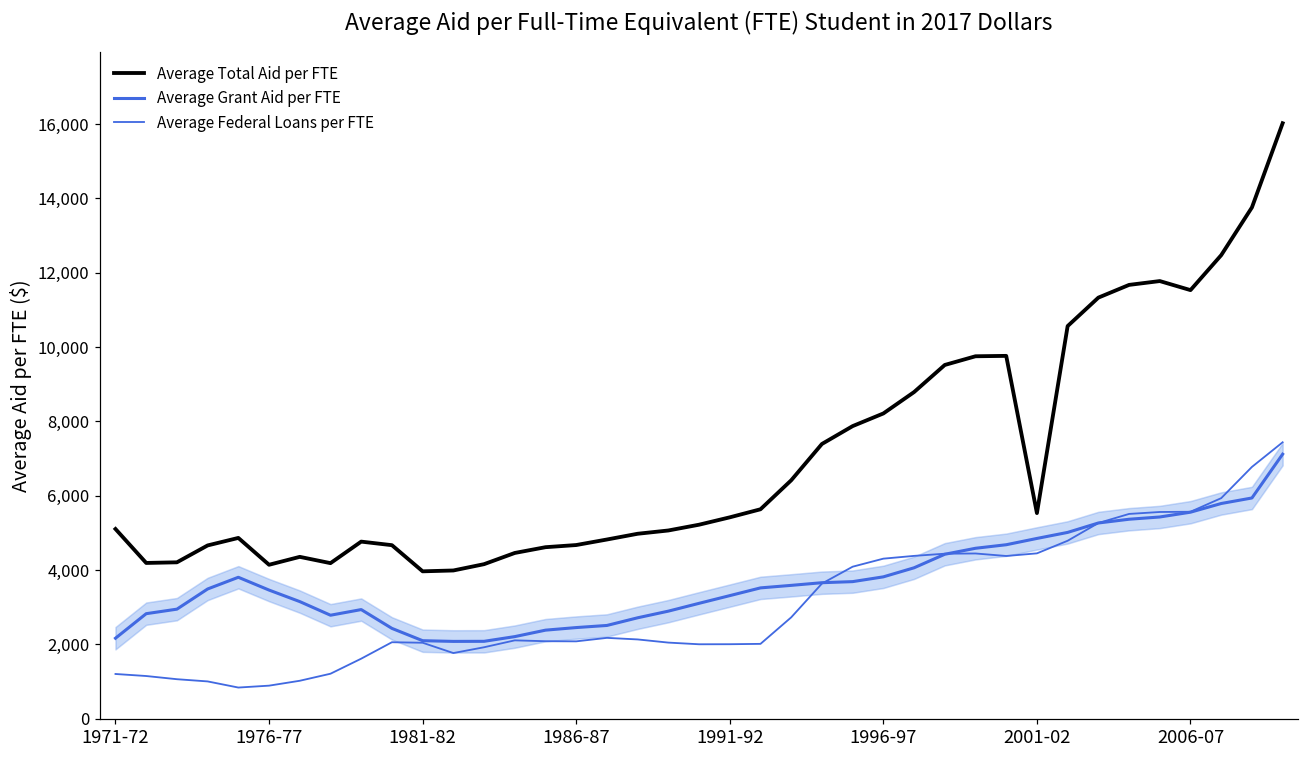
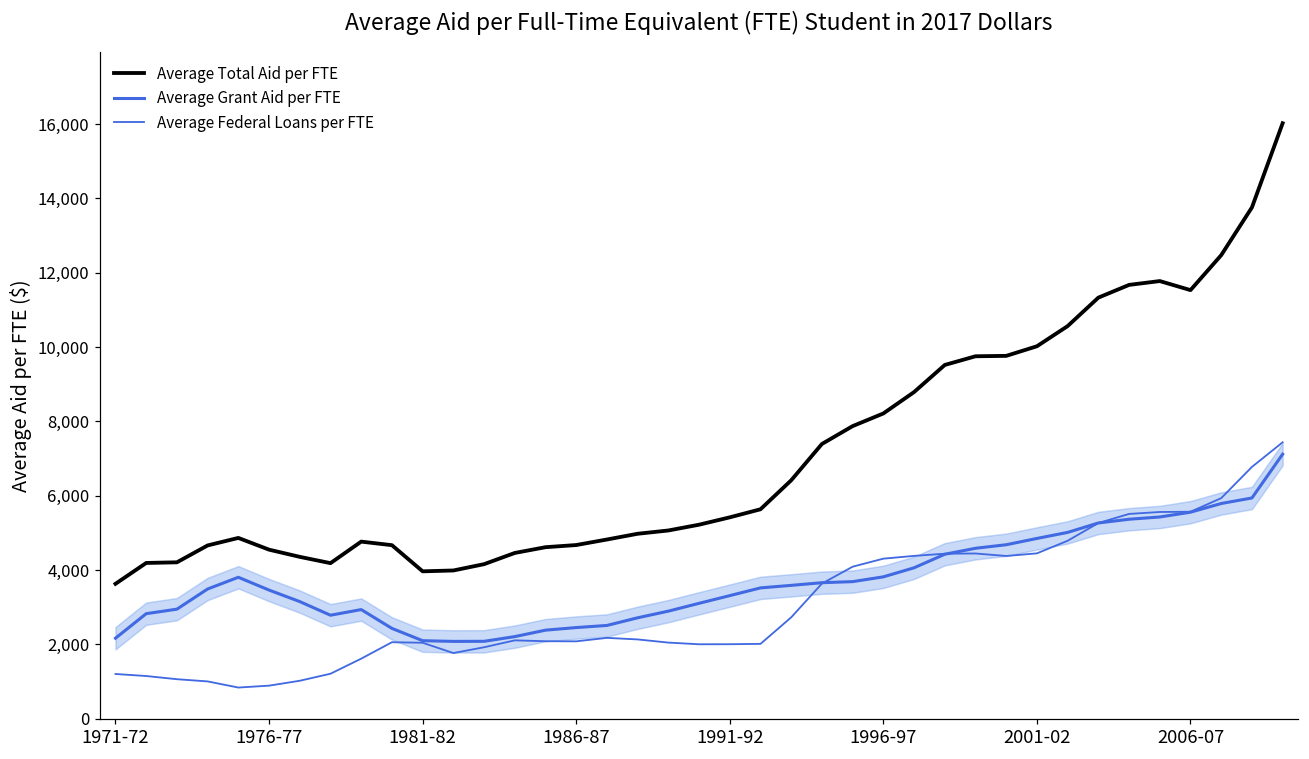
Average Total Aid per FTE, 1971-72: 5,100 -> 3,600
Average Total Aid per FTE, 1976-77: 4,100 -> 4,500
Average Total Aid per FTE, 2001-02: 5,500 -> 10,000
